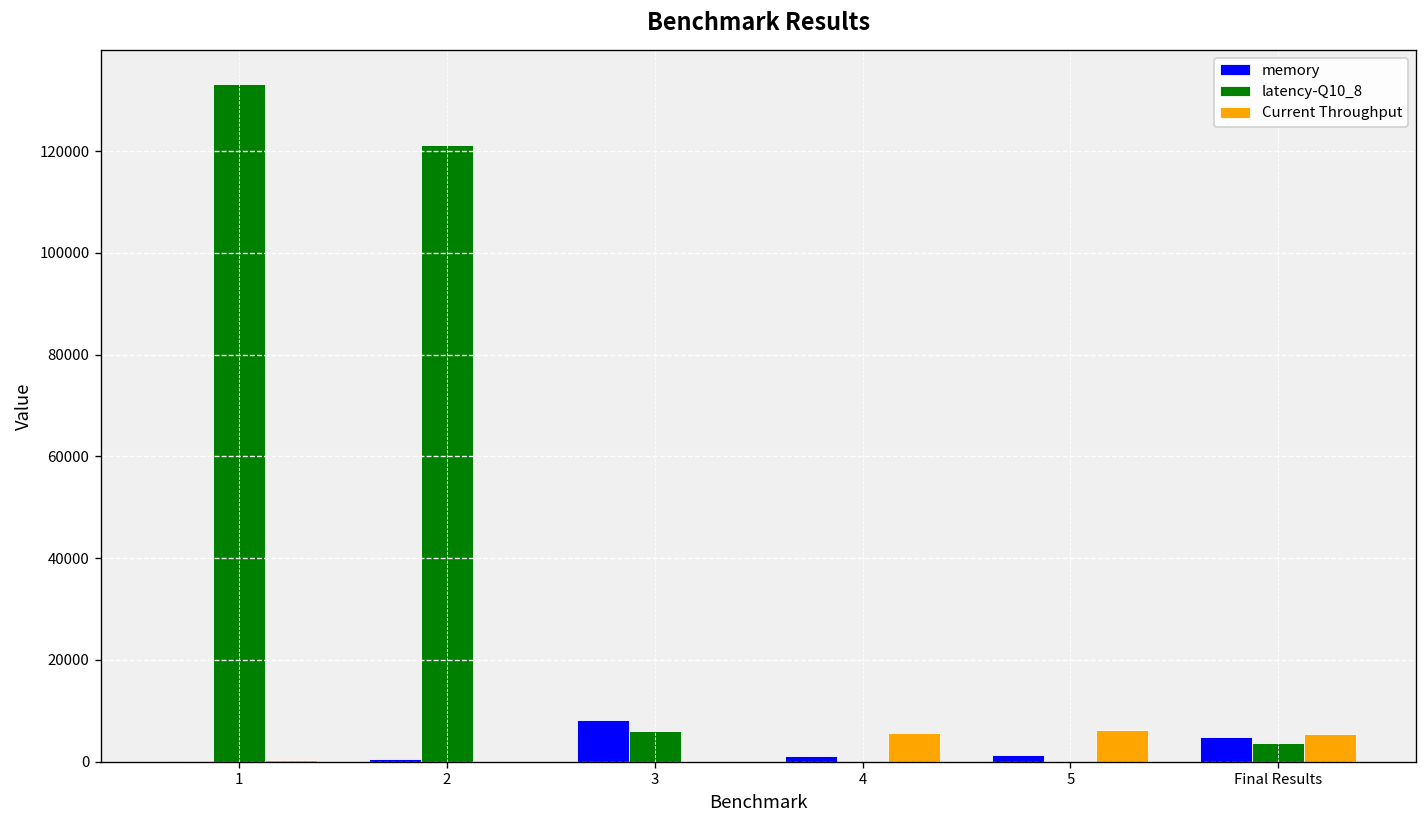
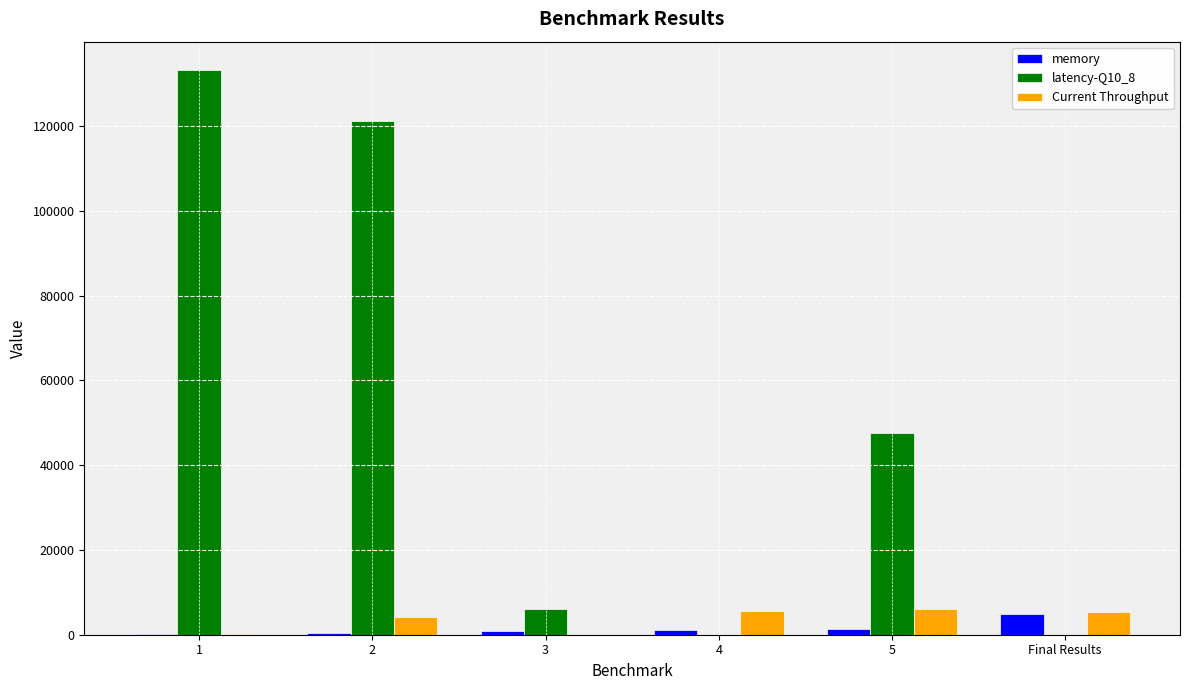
Current Throughput, 2: 0 -> 4000
memory, 3: 8000 -> 1000
latency-Q10_8, 5: 0 -> 48000
latency-Q10_8, Final Results: 4000 -> 0
